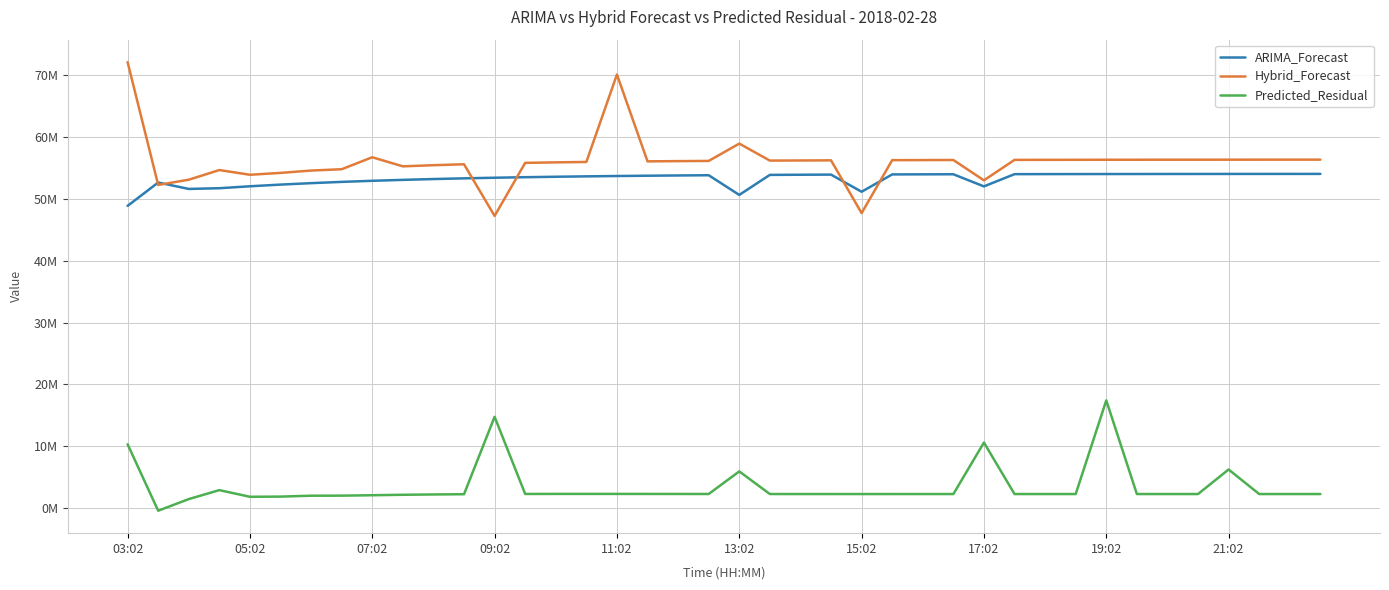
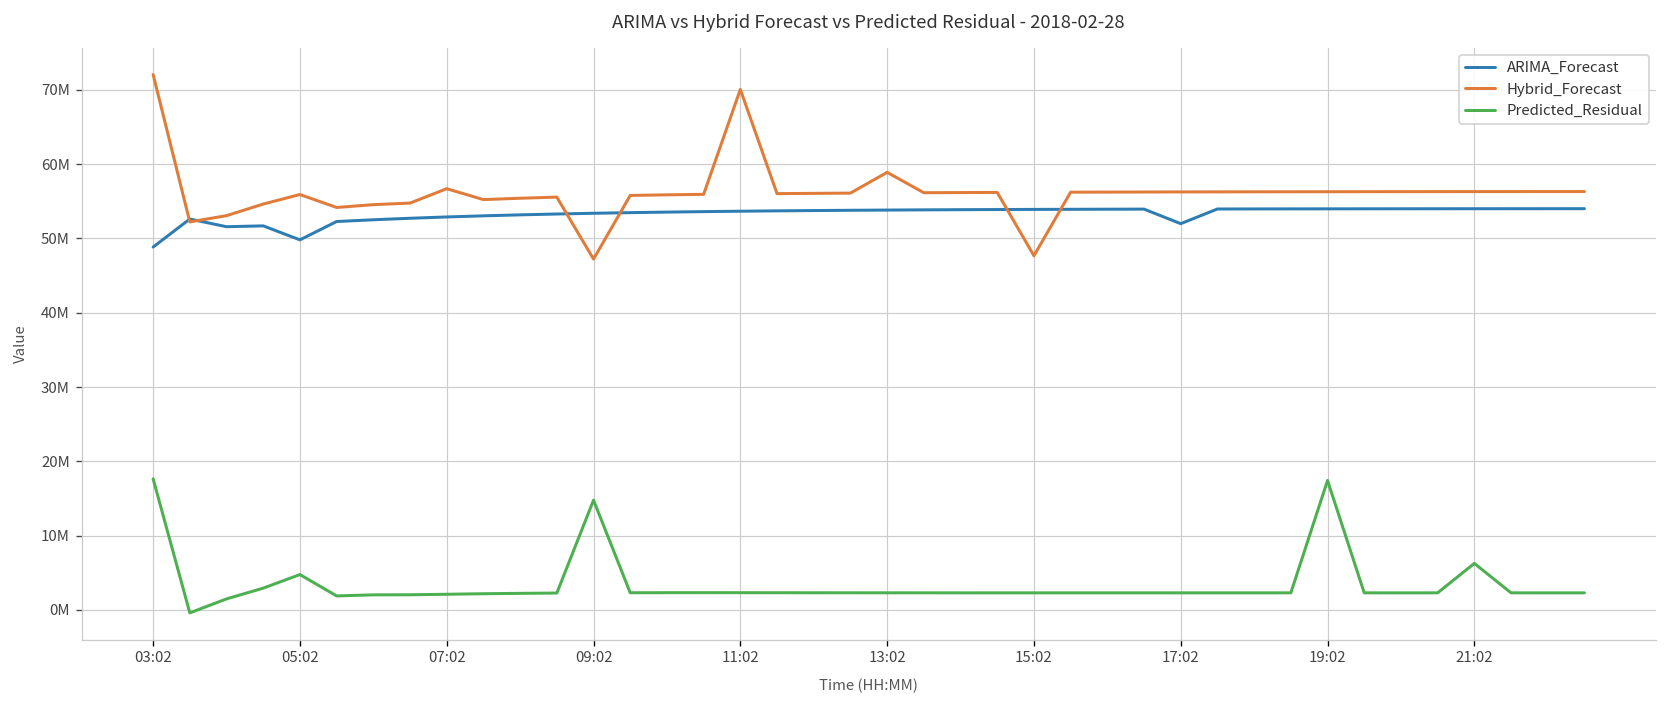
Predicted_Residual, 03:02: 10000000 -> 18000000
ARIMA_Forecast, 05:02: 52000000 -> 50000000
Hybrid_Forecast, 05:02: 54000000 -> 56000000
Predicted_Residual, 05:02: 2000000 -> 5000000
ARIMA_Forecast, 13:02: 51000000 -> 54000000
Predicted_Residual, 13:02: 6000000 -> 2000000
ARIMA_Forecast, 15:02: 51000000 -> 54000000
Hybrid_Forecast, 17:02: 53000000 -> 56000000
Predicted_Residual, 17:02: 11000000 -> 2000000
